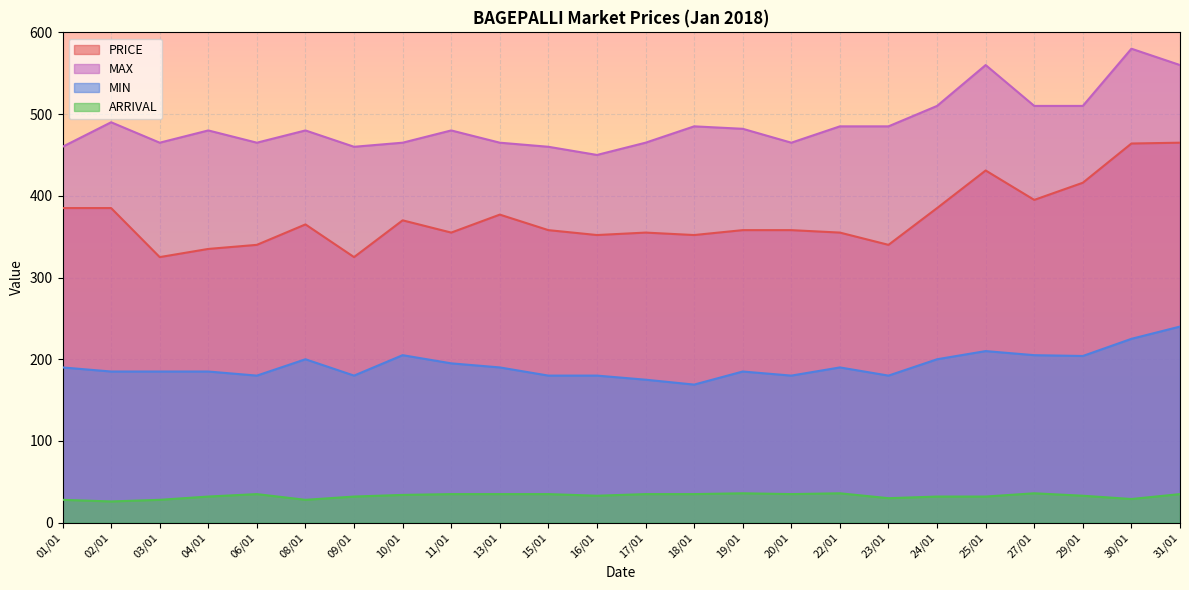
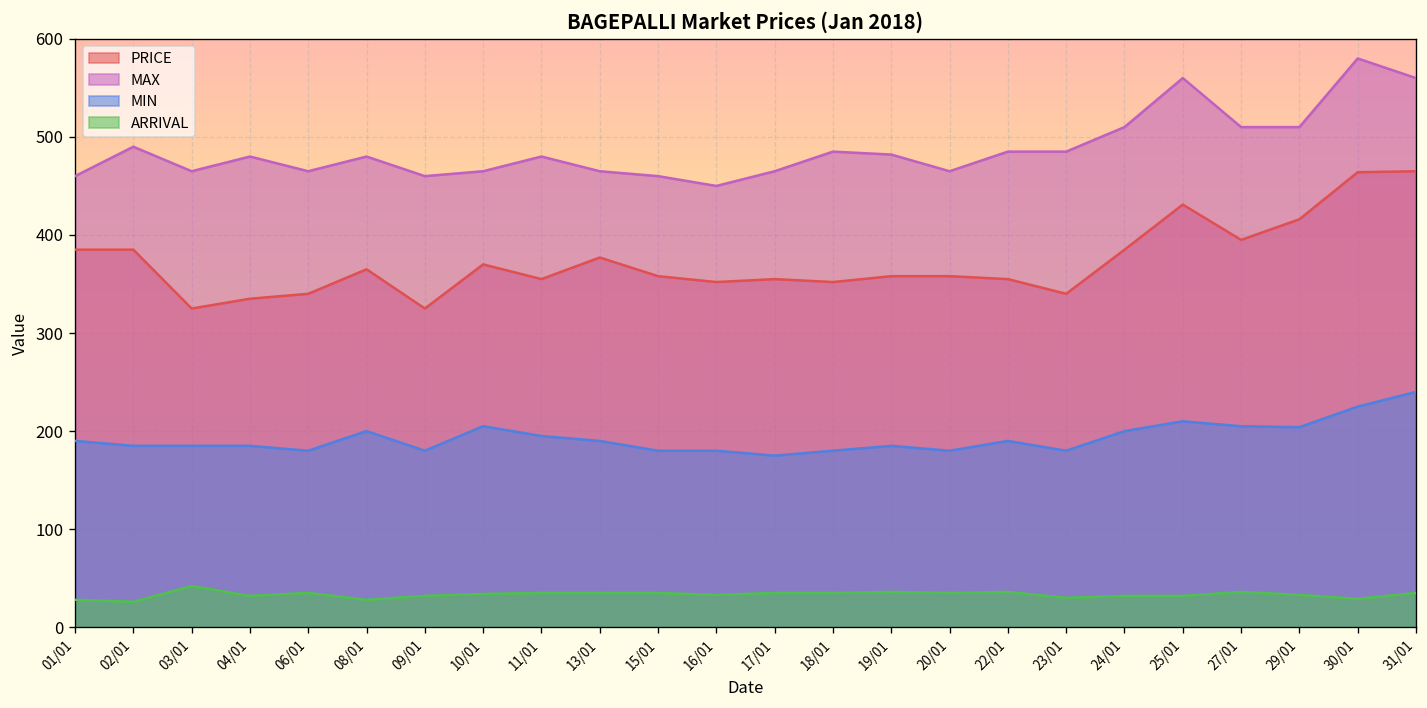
ARRIVAL, 03/01: 30 -> 40
MIN, 18/01: 170 -> 180
